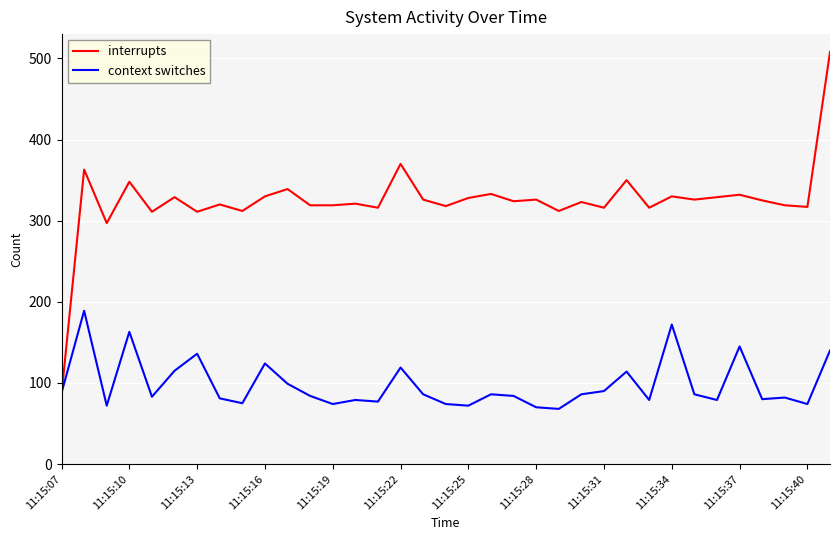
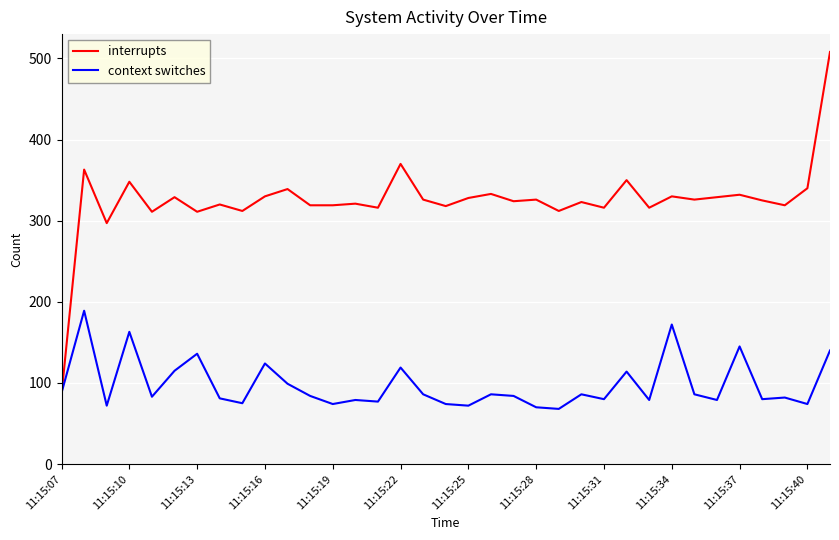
context switches, 11:15:31: 90 -> 80
interrupts, 11:15:40: 320 -> 340
